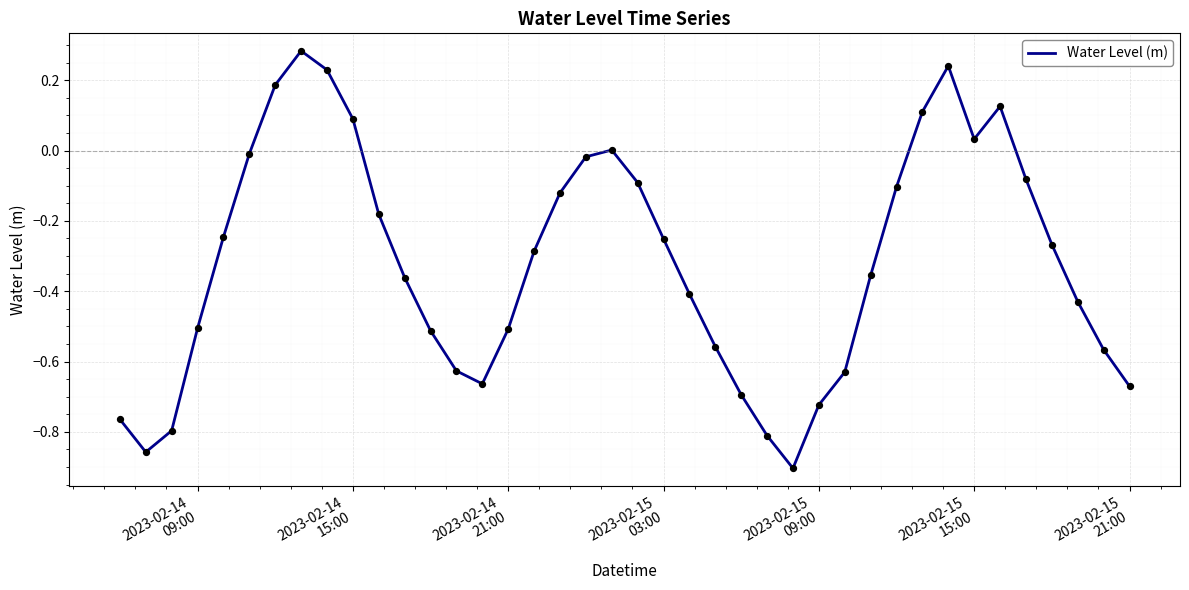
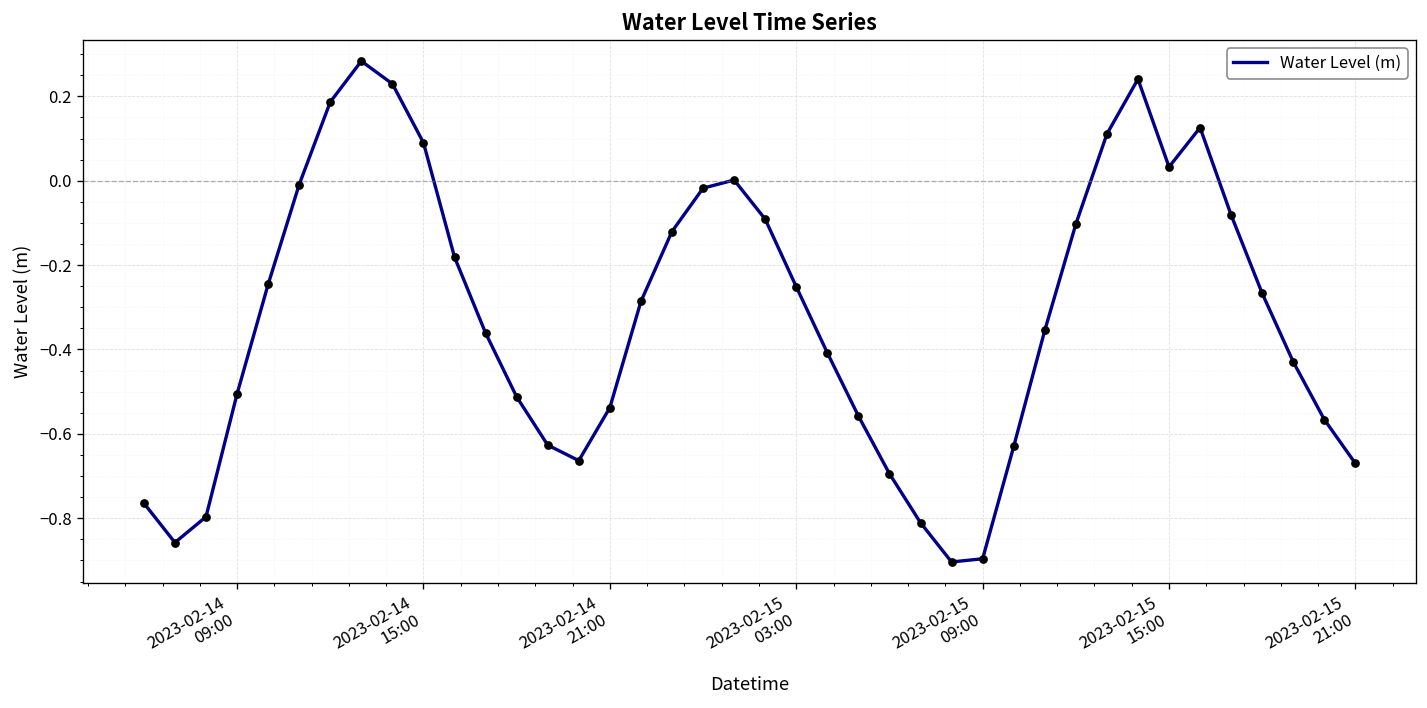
2023-02-14 21:00: -0.51 -> -0.54
2023-02-15 09:00: -0.72 -> -0.90
